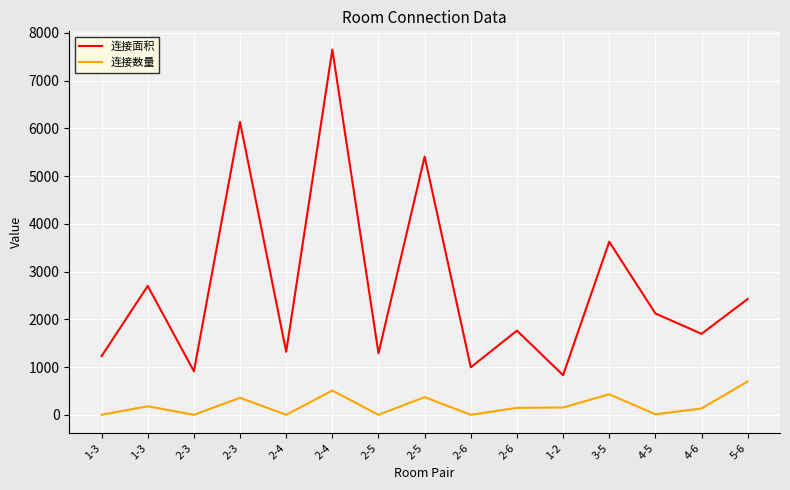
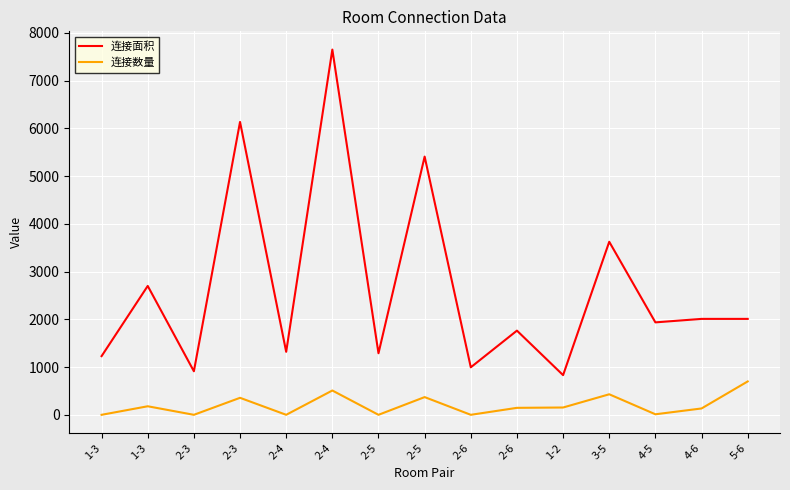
连接面积, 4-5: 2100 -> 1900
连接面积, 4-6: 1700 -> 2000
连接面积, 5-6: 2400 -> 2000
